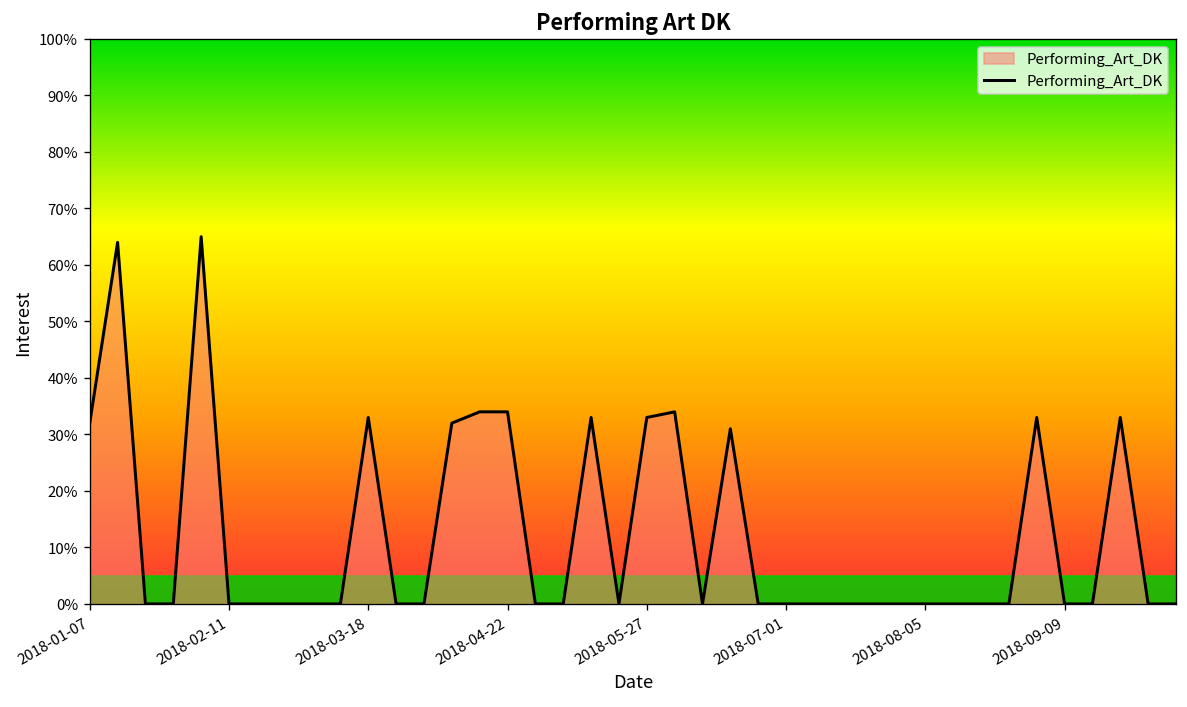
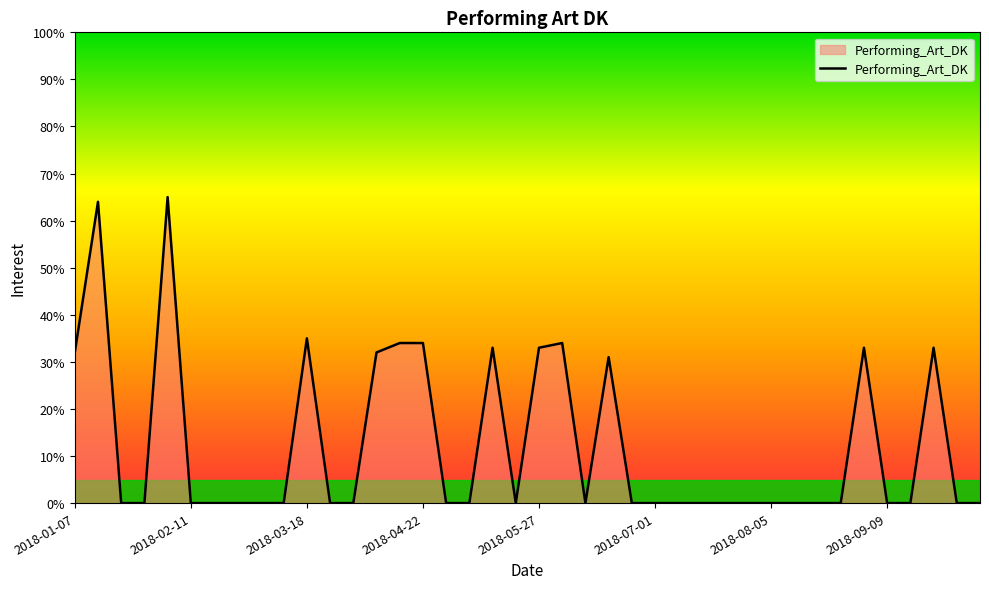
2018-03-18: 33% -> 35%
